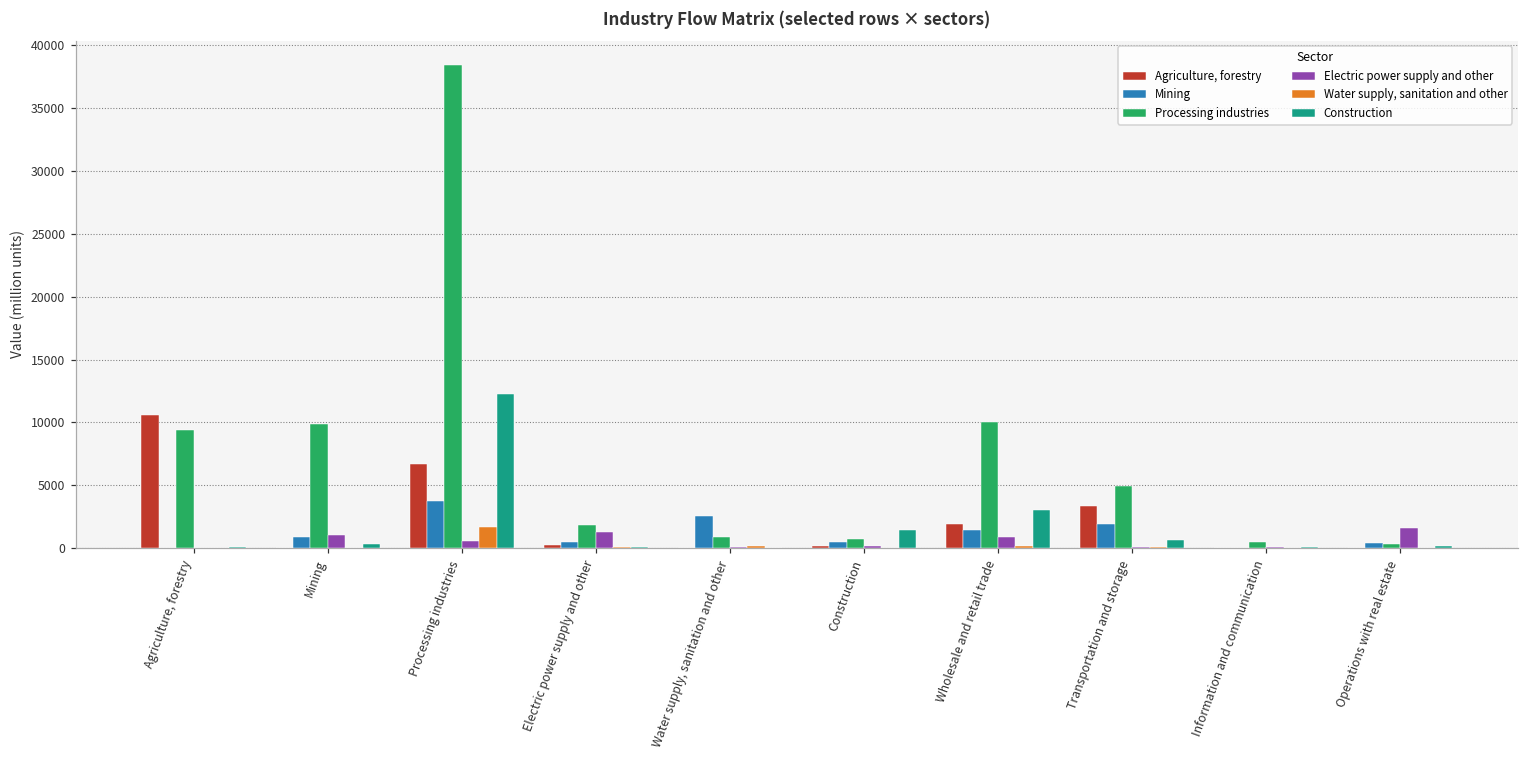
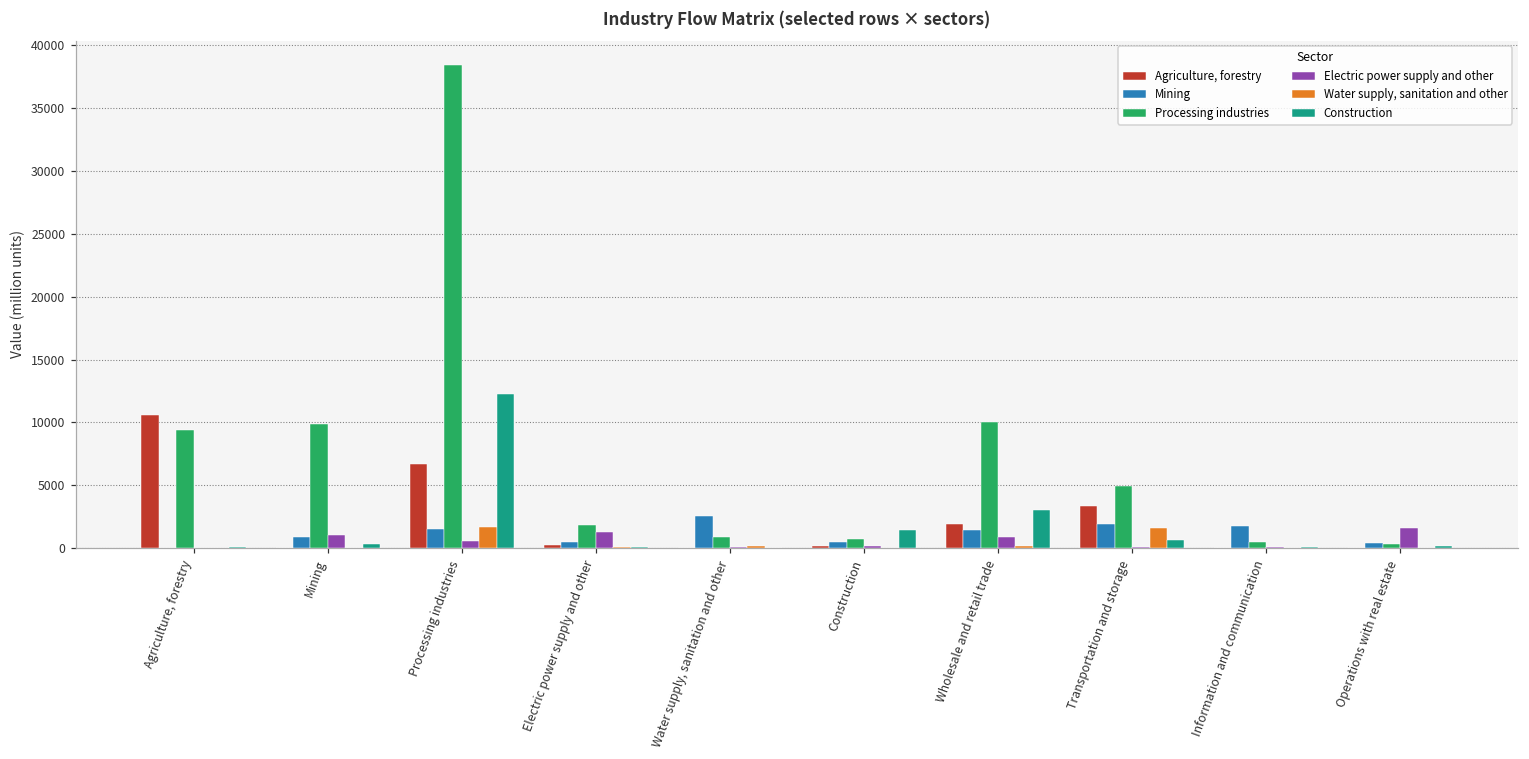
Mining, Processing industries: 3700 -> 1500
Water supply, sanitation and other, Transportation and storage: 100 -> 1600
Mining, Information and communication: 100 -> 1800
